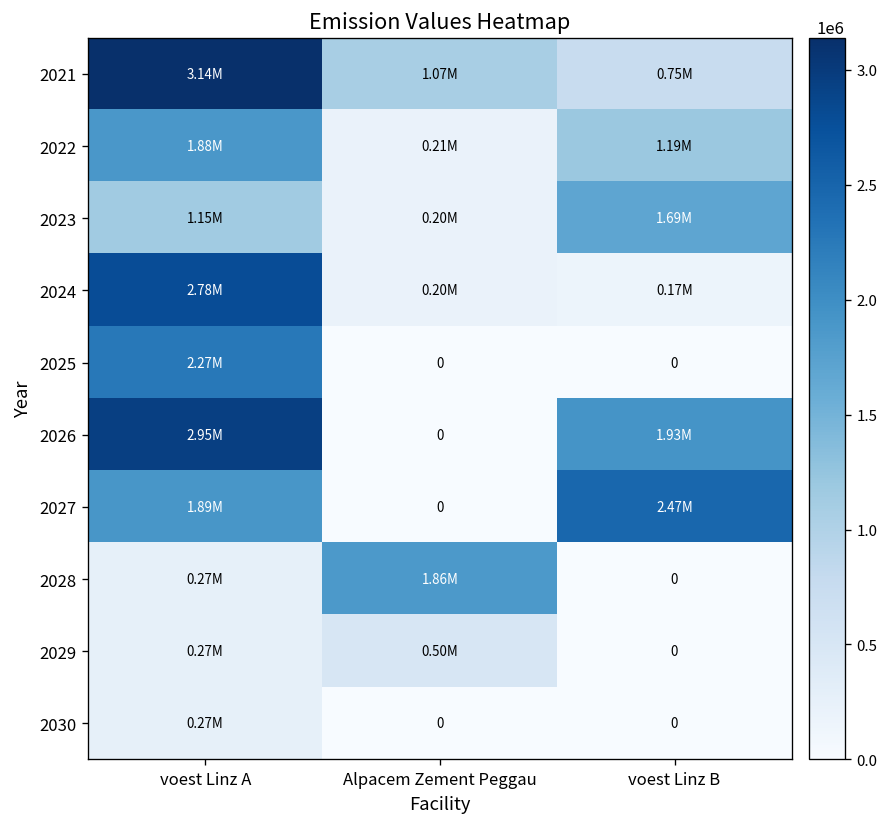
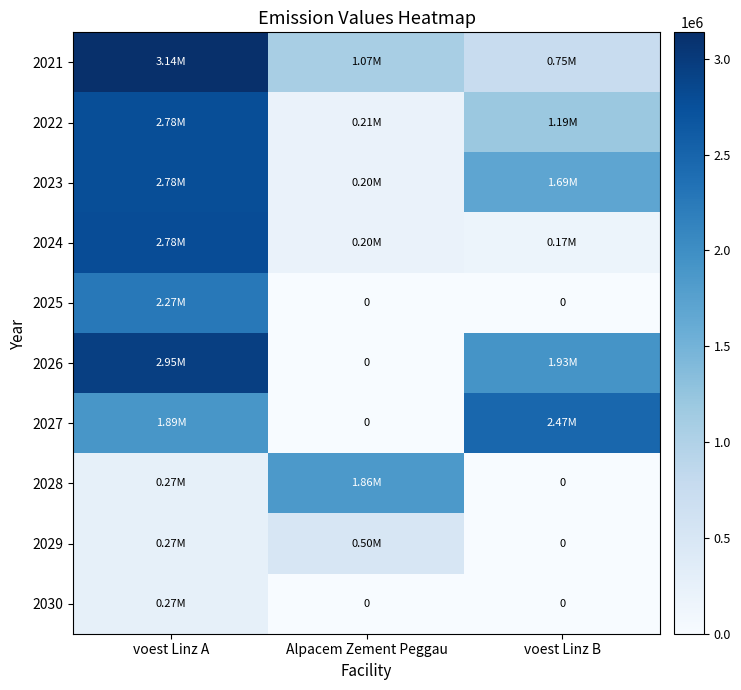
2022, voest Linz A: 1.88M -> 2.78M
2023, voest Linz A: 1.15M -> 2.78M
